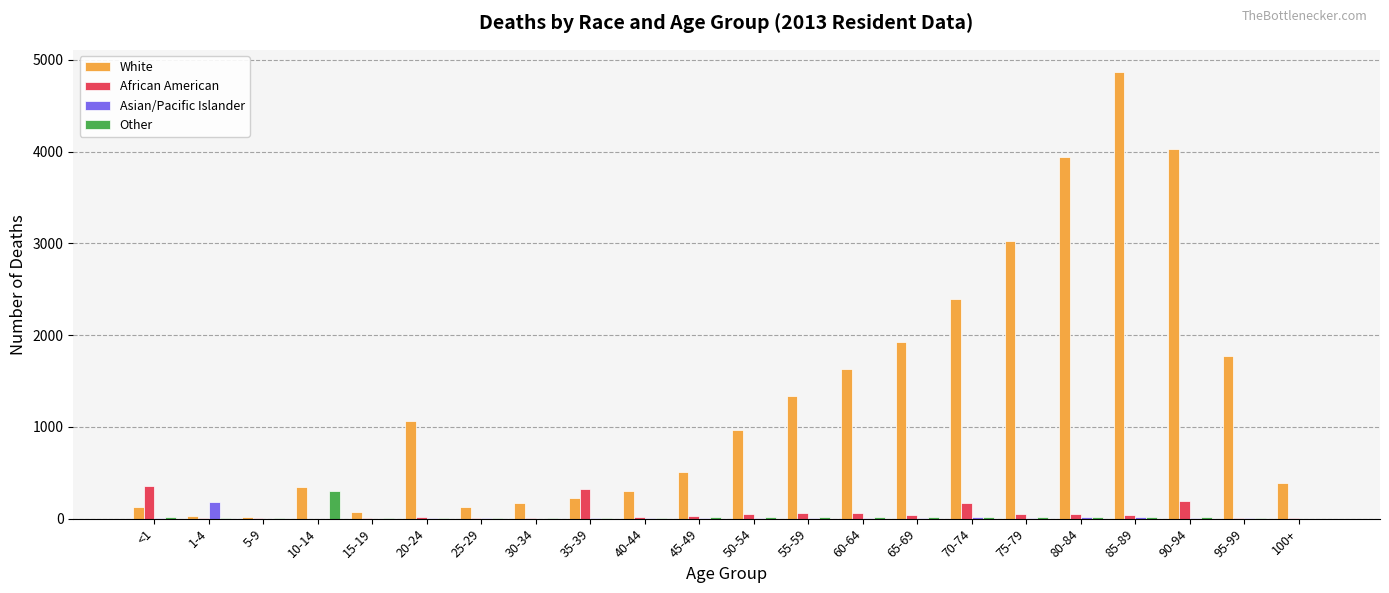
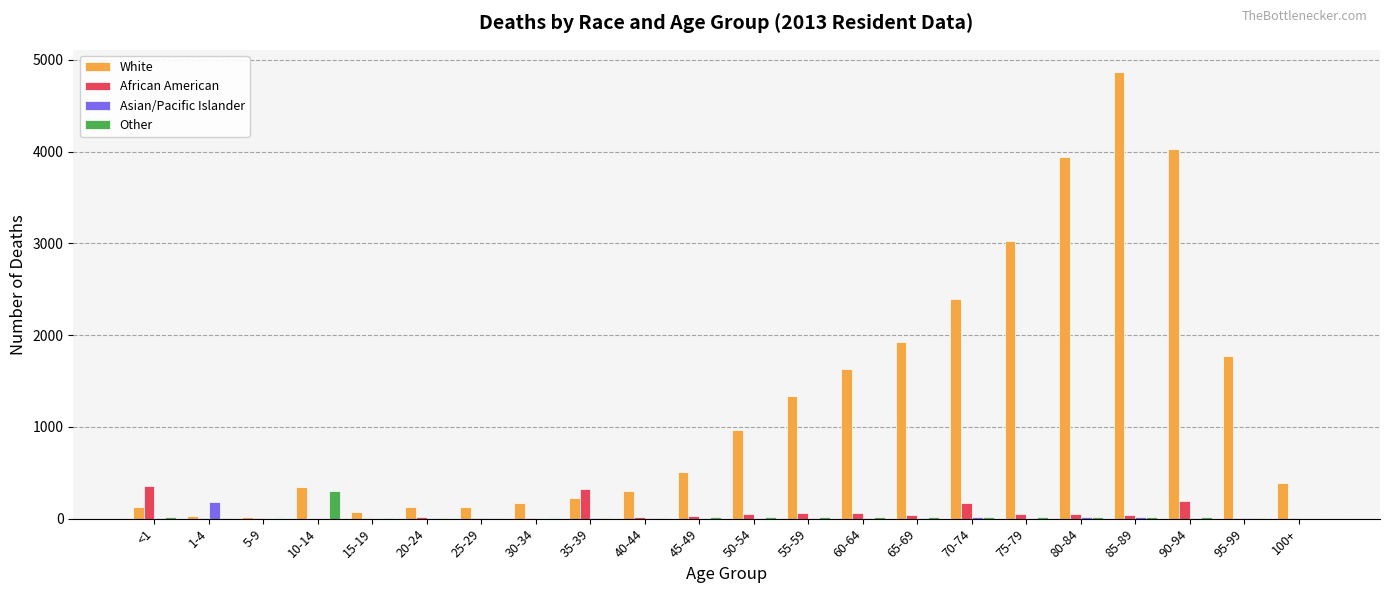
White, 20-24: 1100 -> 100
